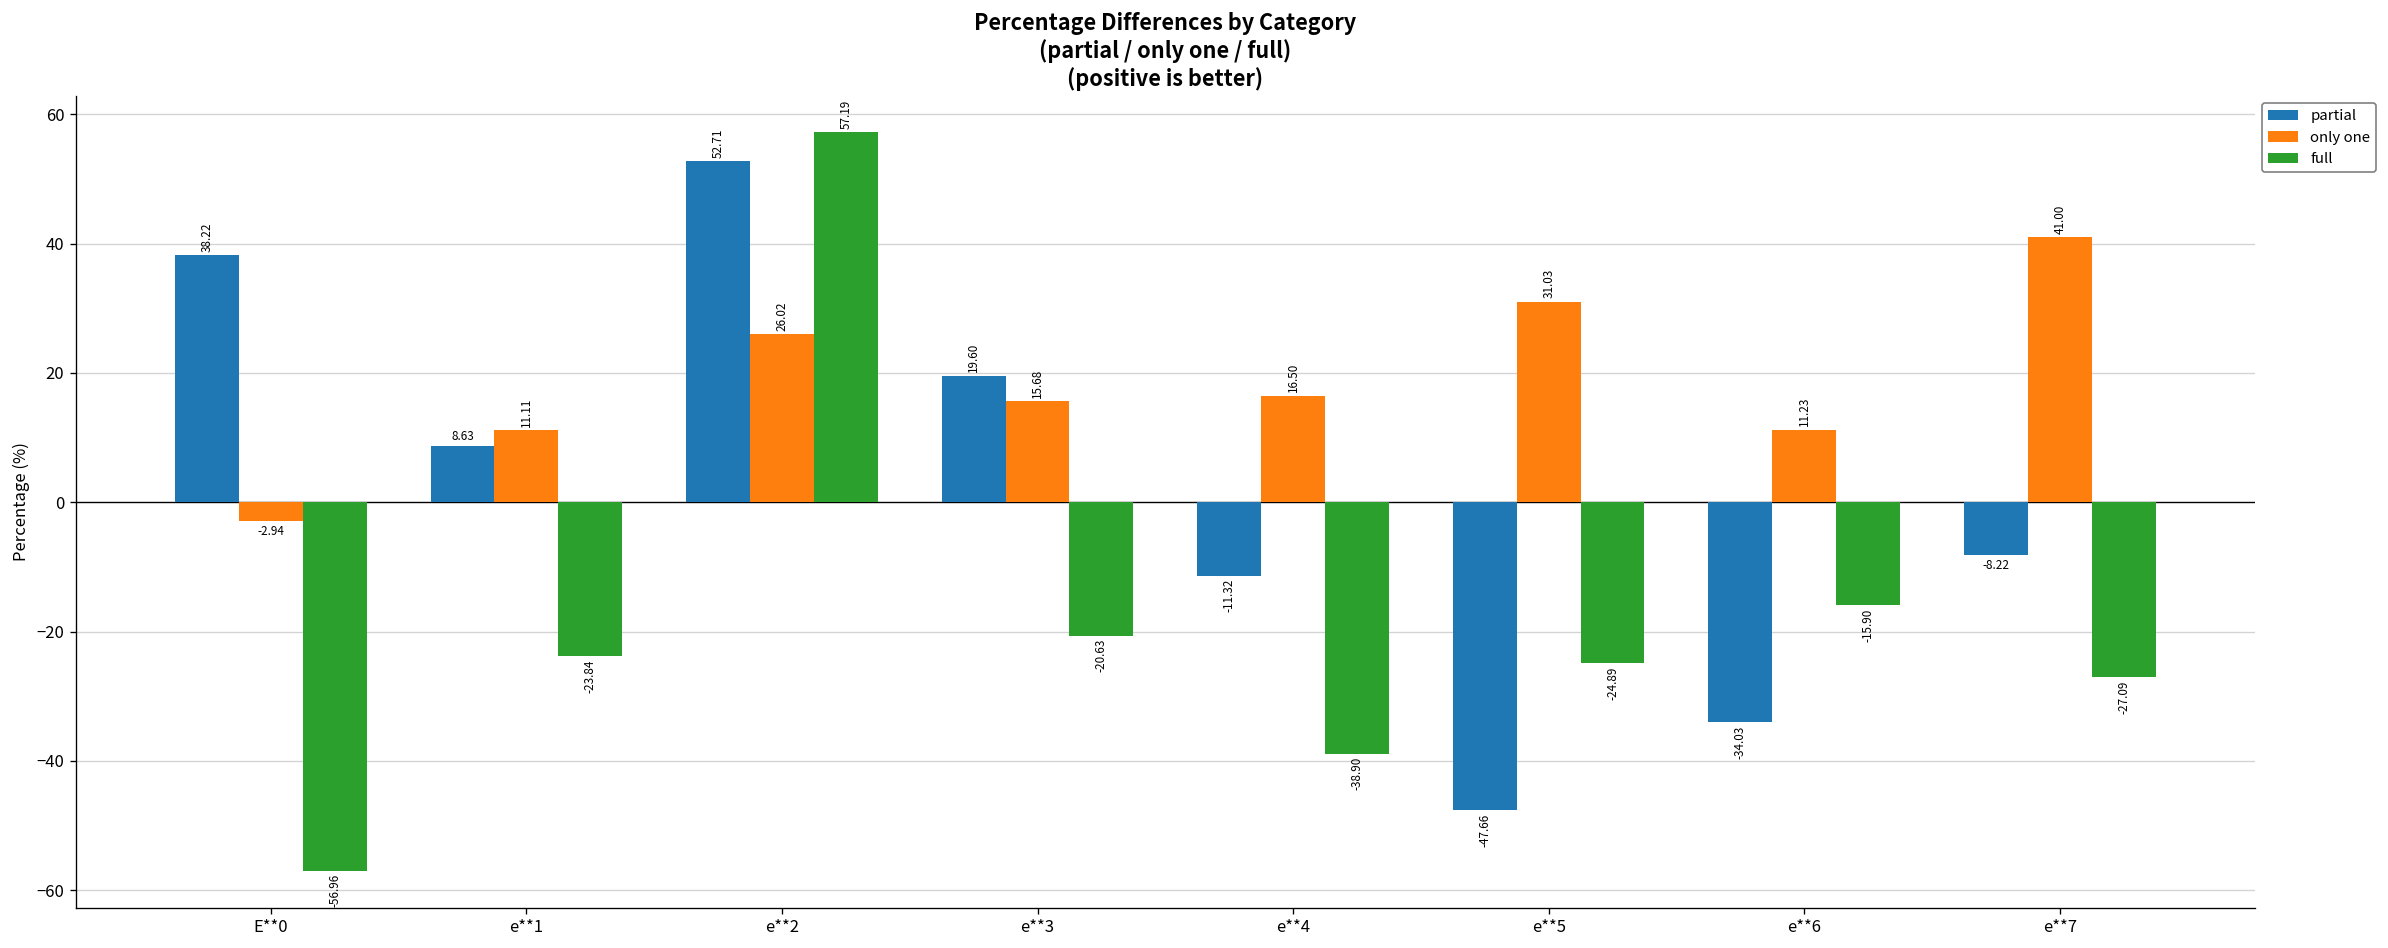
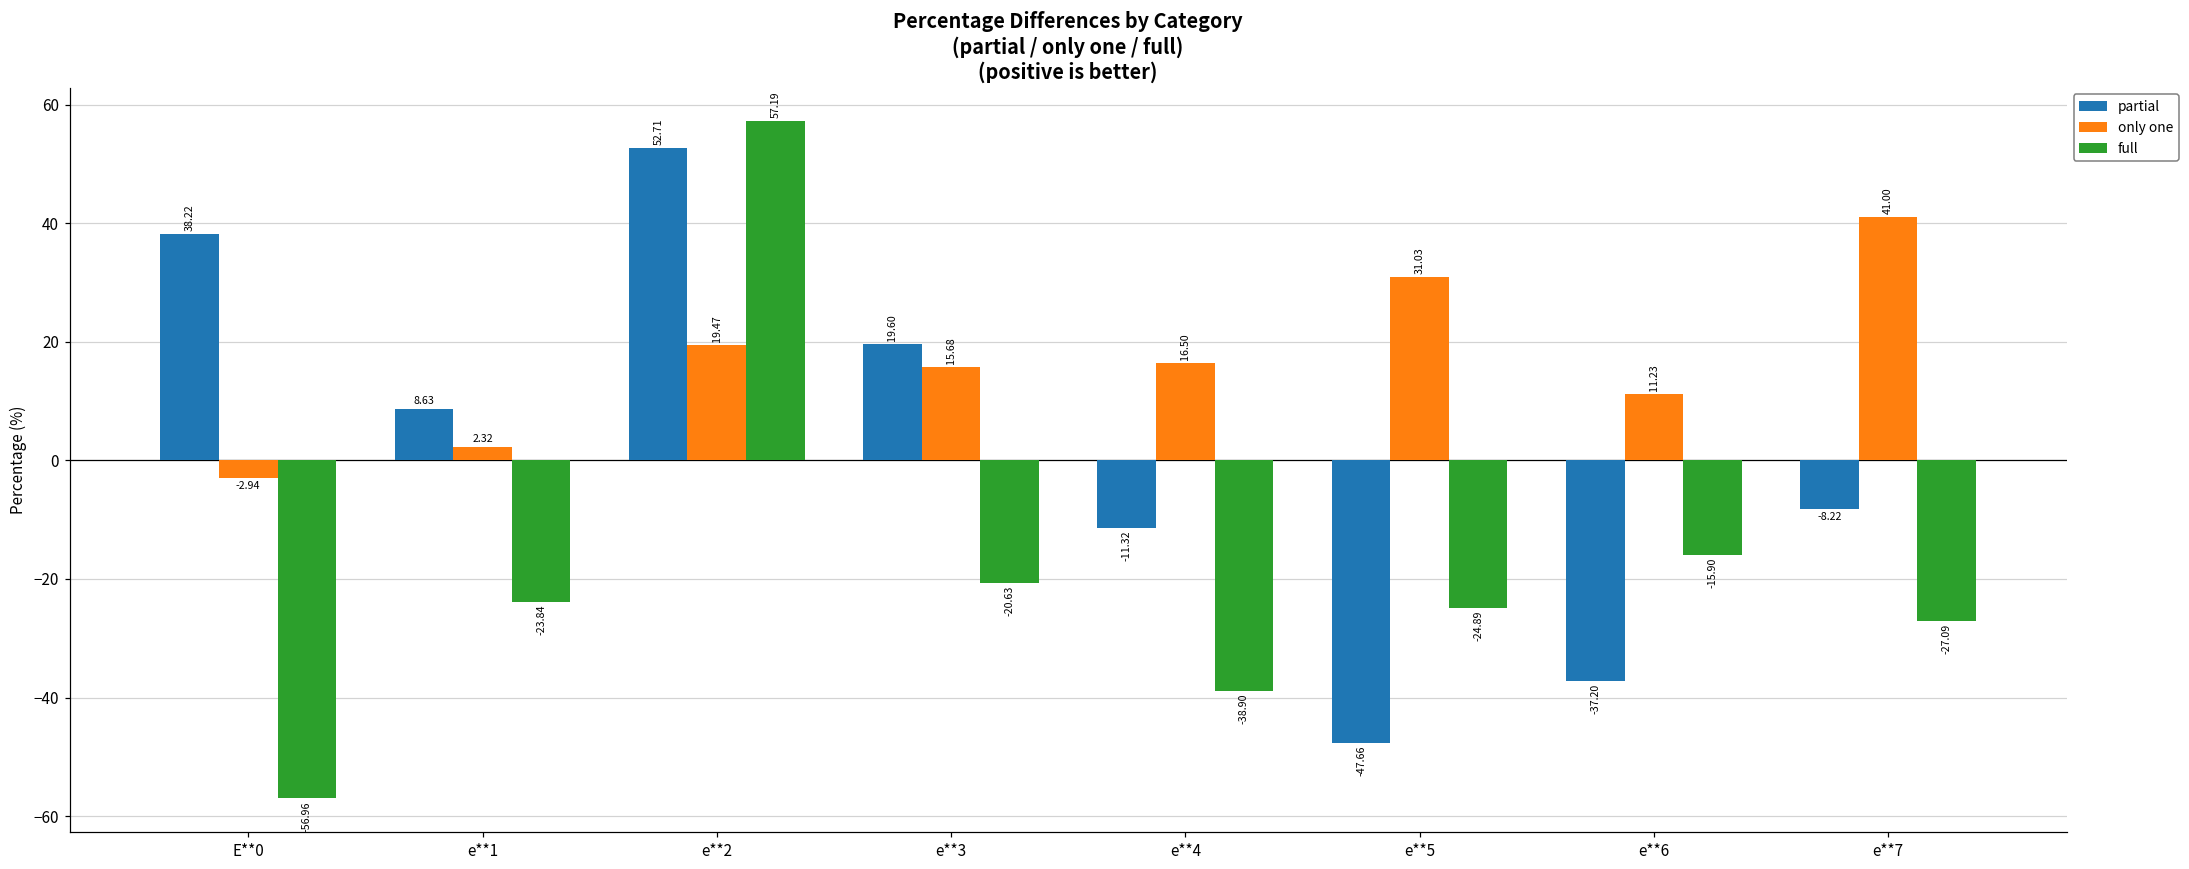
only one, e**1: 11.11 -> 2.32
only one, e**2: 26.02 -> 19.47
partial, e**6: -34.03 -> -37.20
